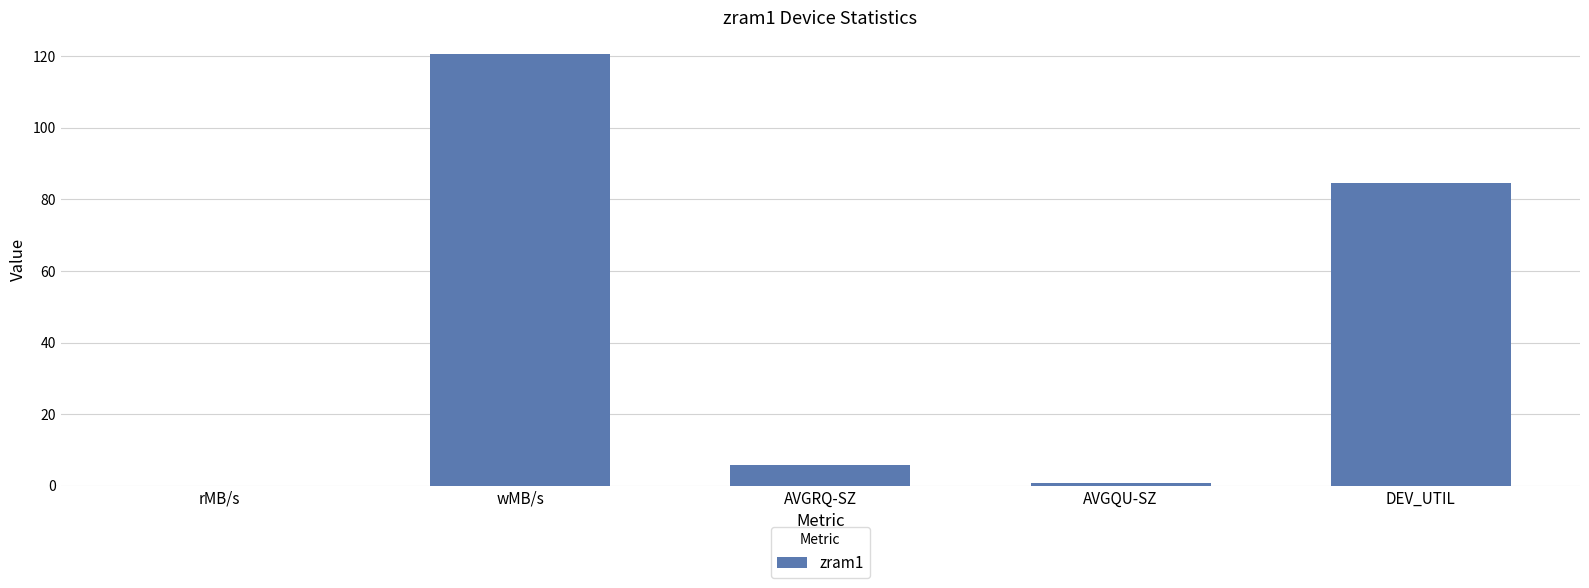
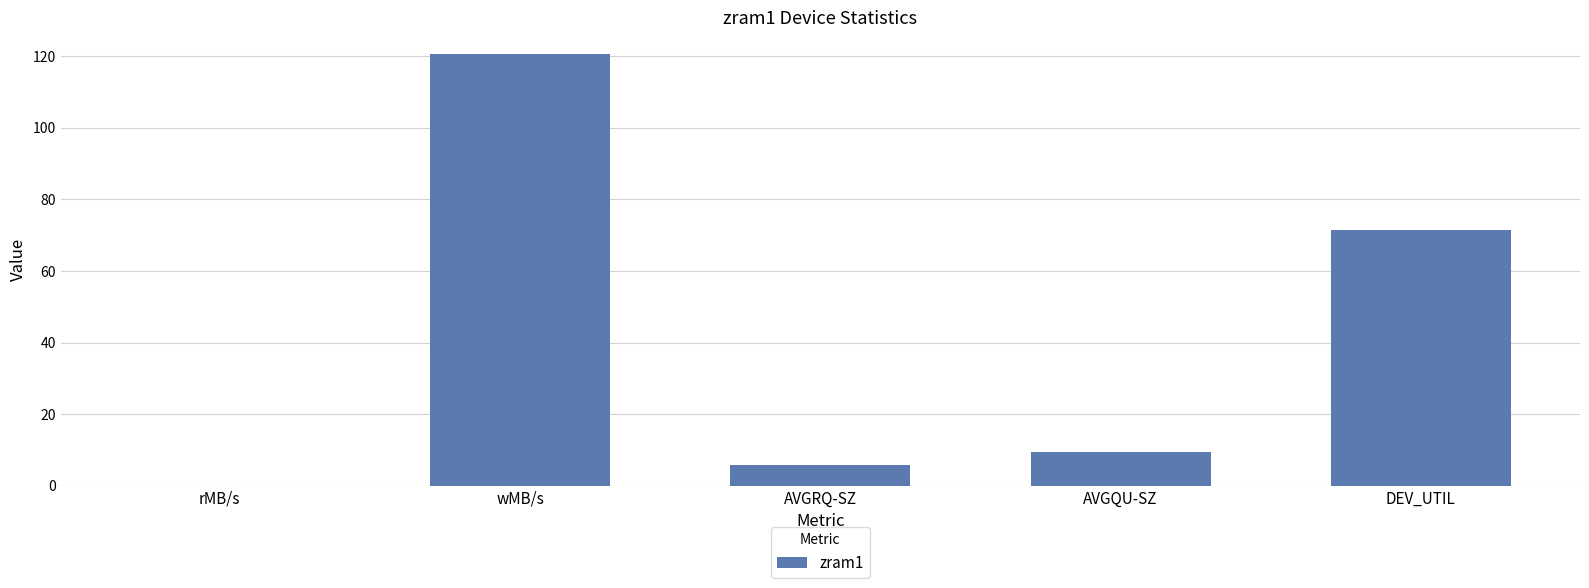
AVGQU-SZ: 1 -> 9
DEV_UTIL: 85 -> 71
